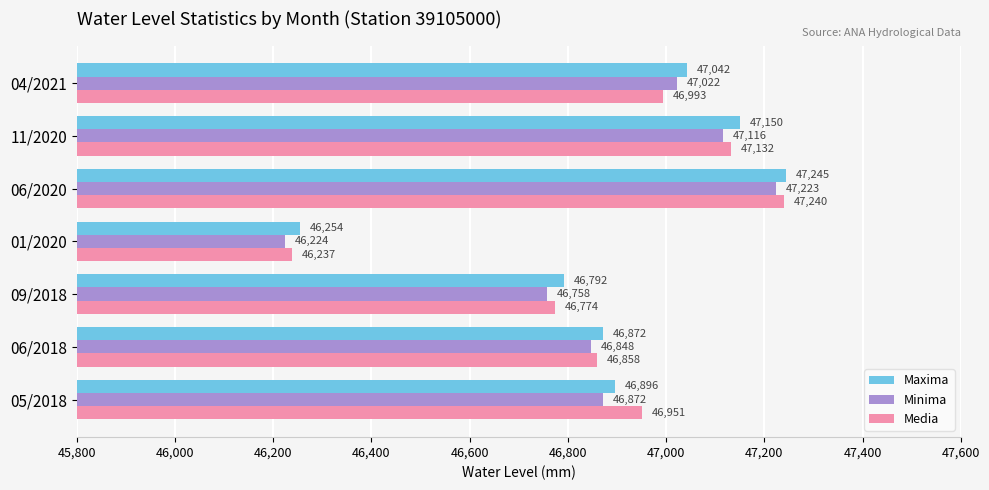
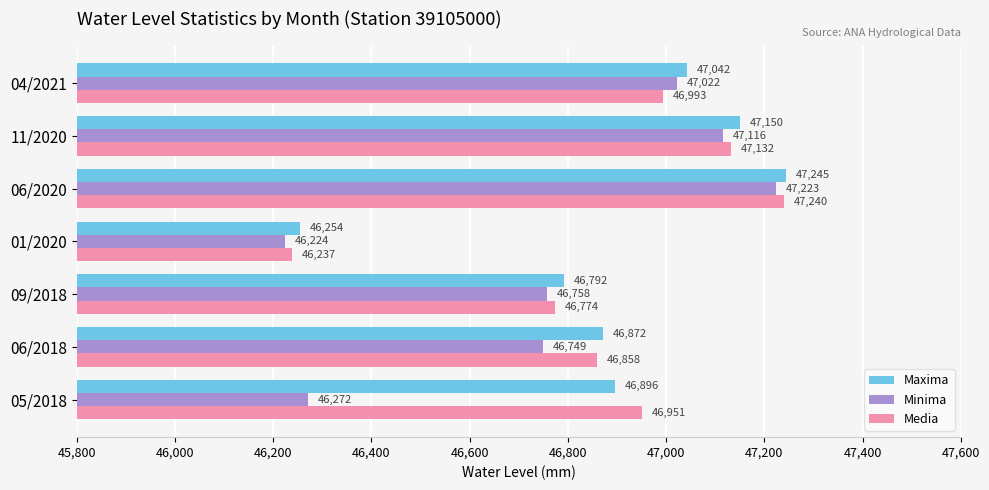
Minima, 06/2018: 46,848 -> 46,749
Minima, 05/2018: 46,872 -> 46,272
